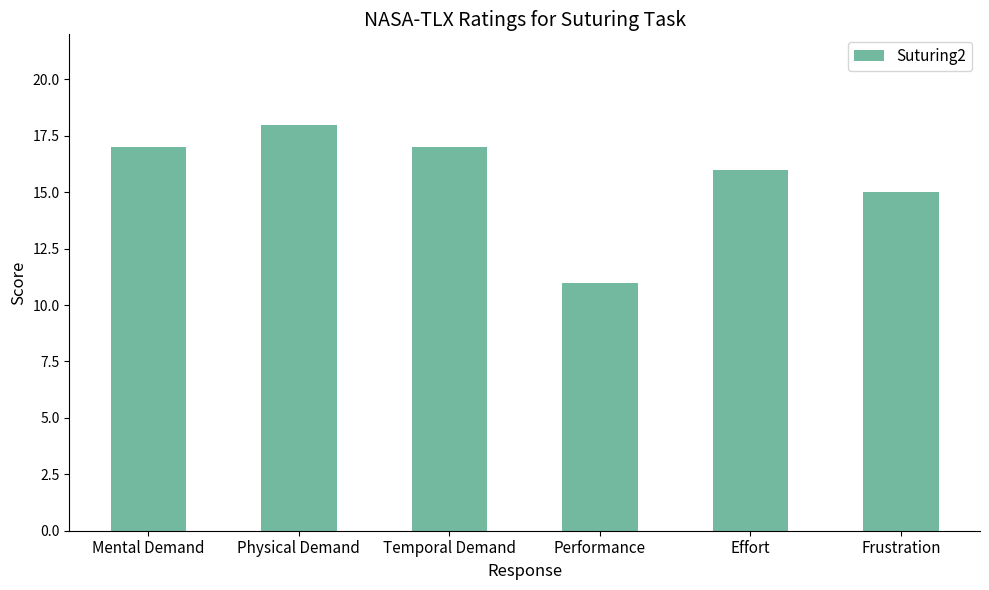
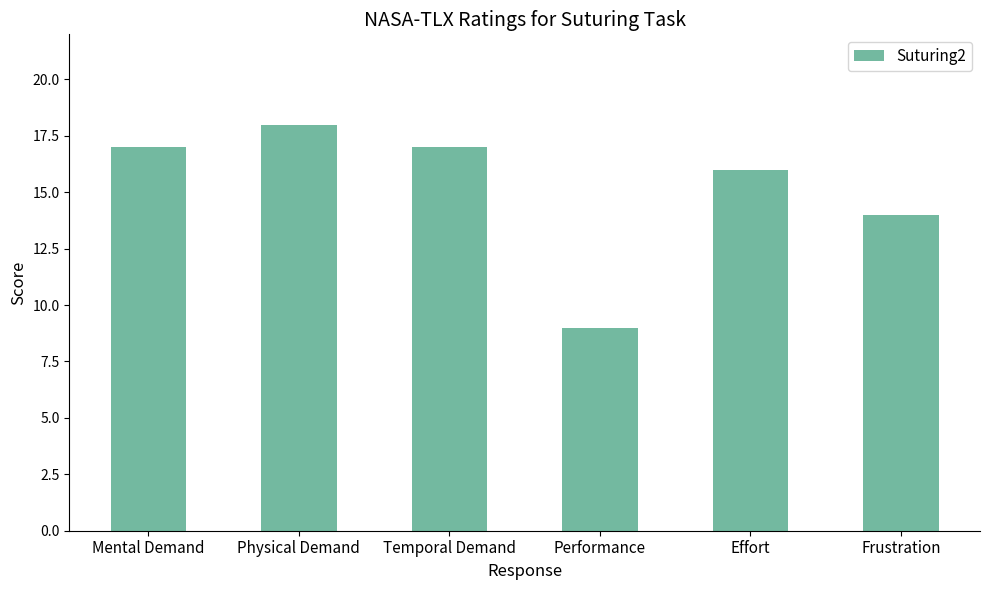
Performance: 11 -> 9
Frustration: 15 -> 14
